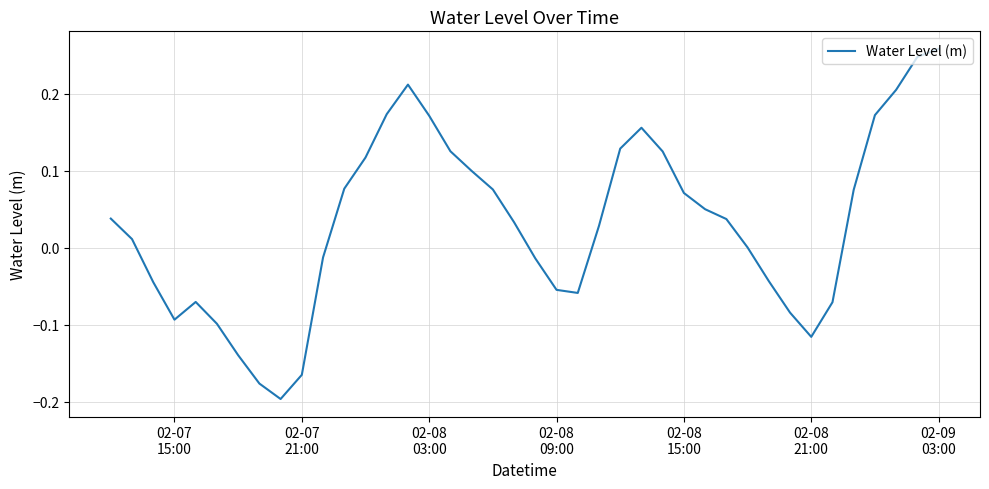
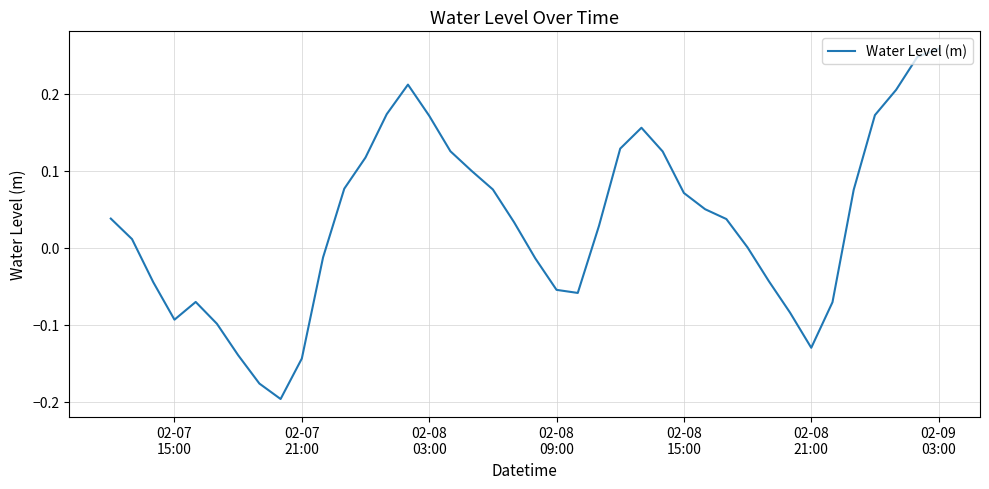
02-07 21:00: -0.17 -> -0.14
02-08 21:00: -0.12 -> -0.13
